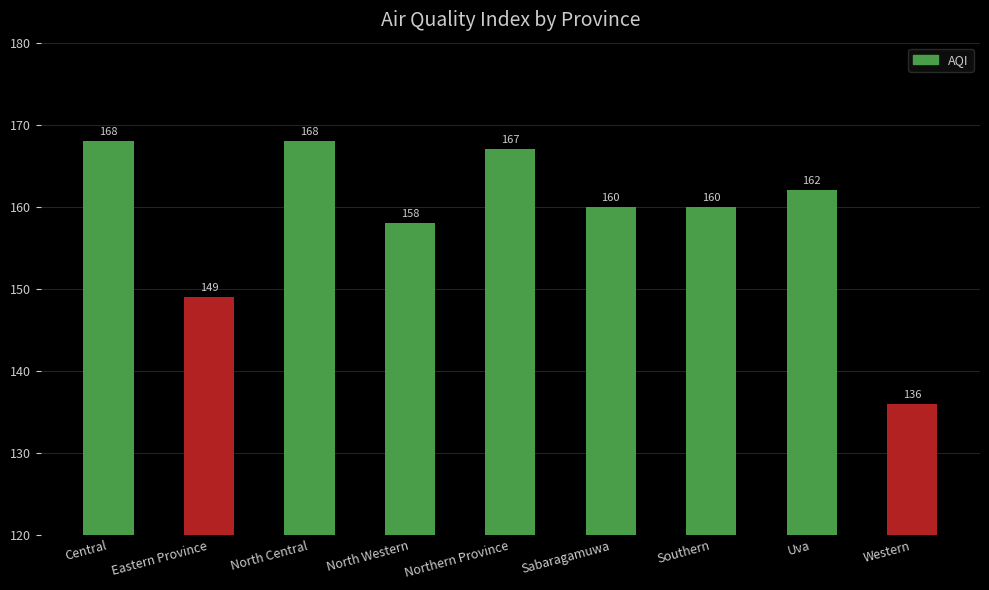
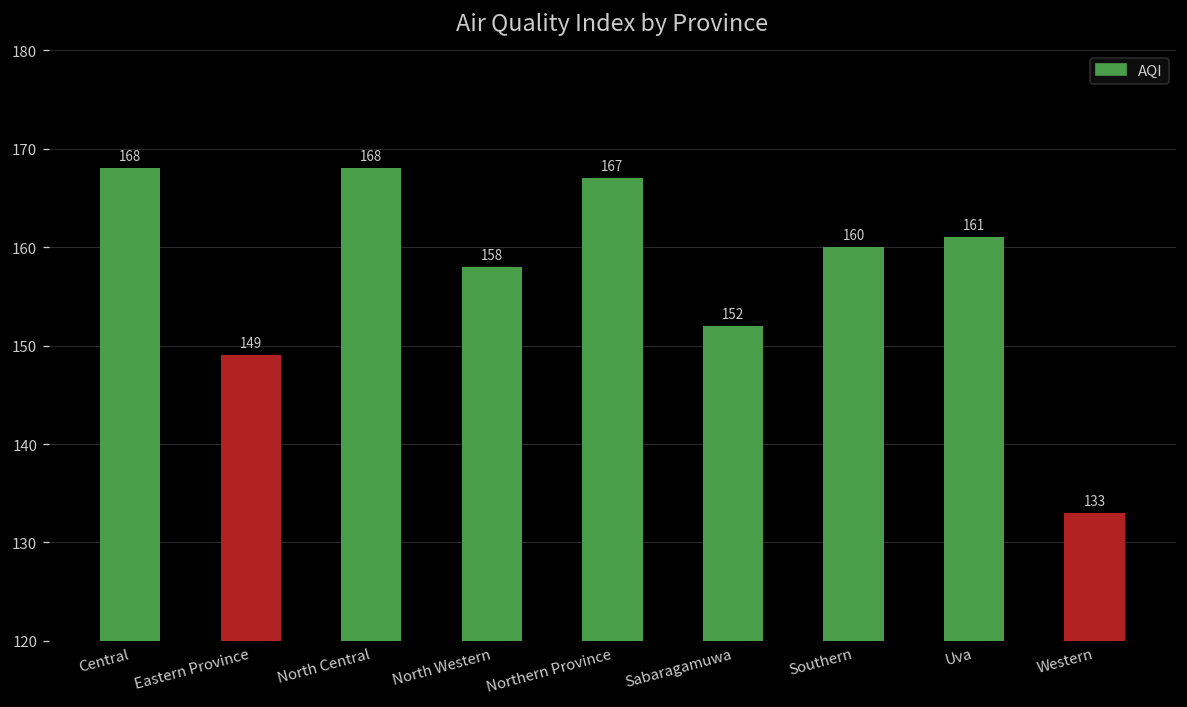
Sabaragamuwa: 160 -> 152
Uva: 162 -> 161
Western: 136 -> 133
